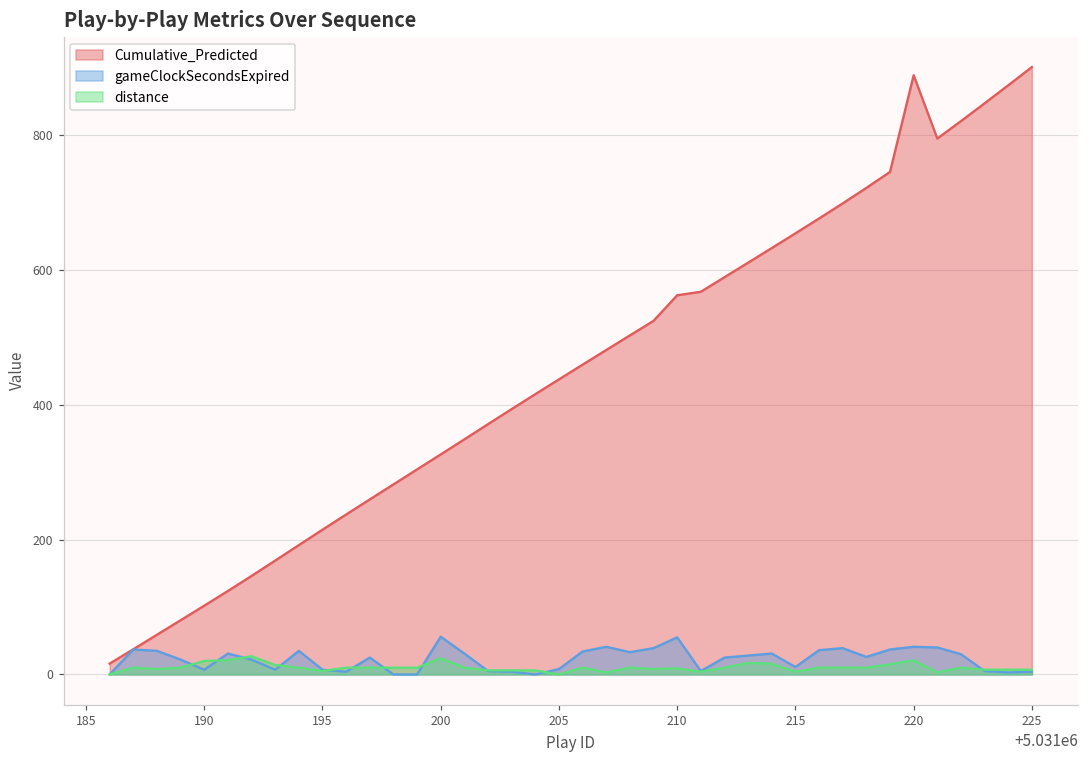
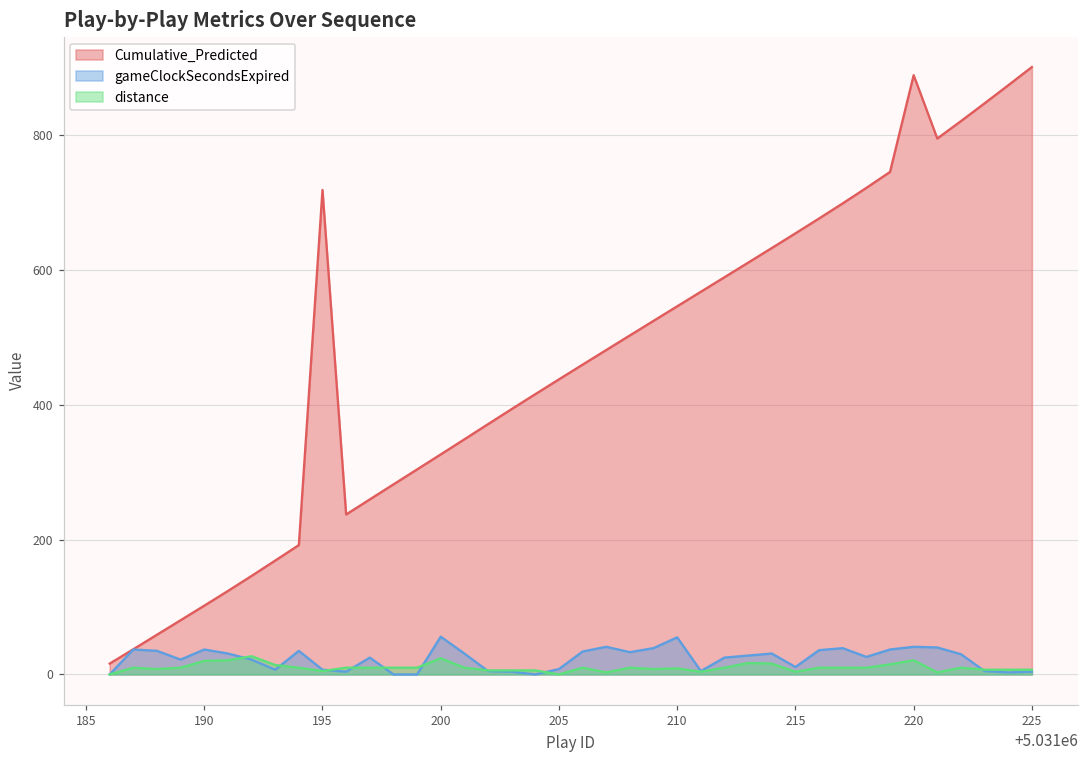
gameClockSecondsExpired, 190: 10 -> 40
Cumulative_Predicted, 195: 210 -> 720
Cumulative_Predicted, 210: 560 -> 550
